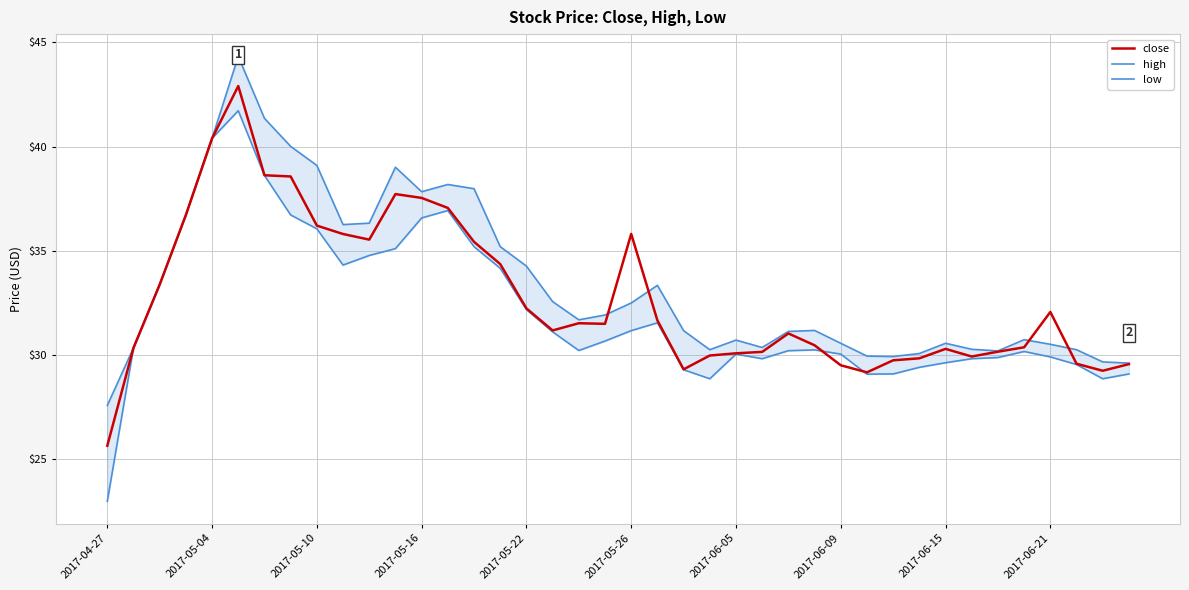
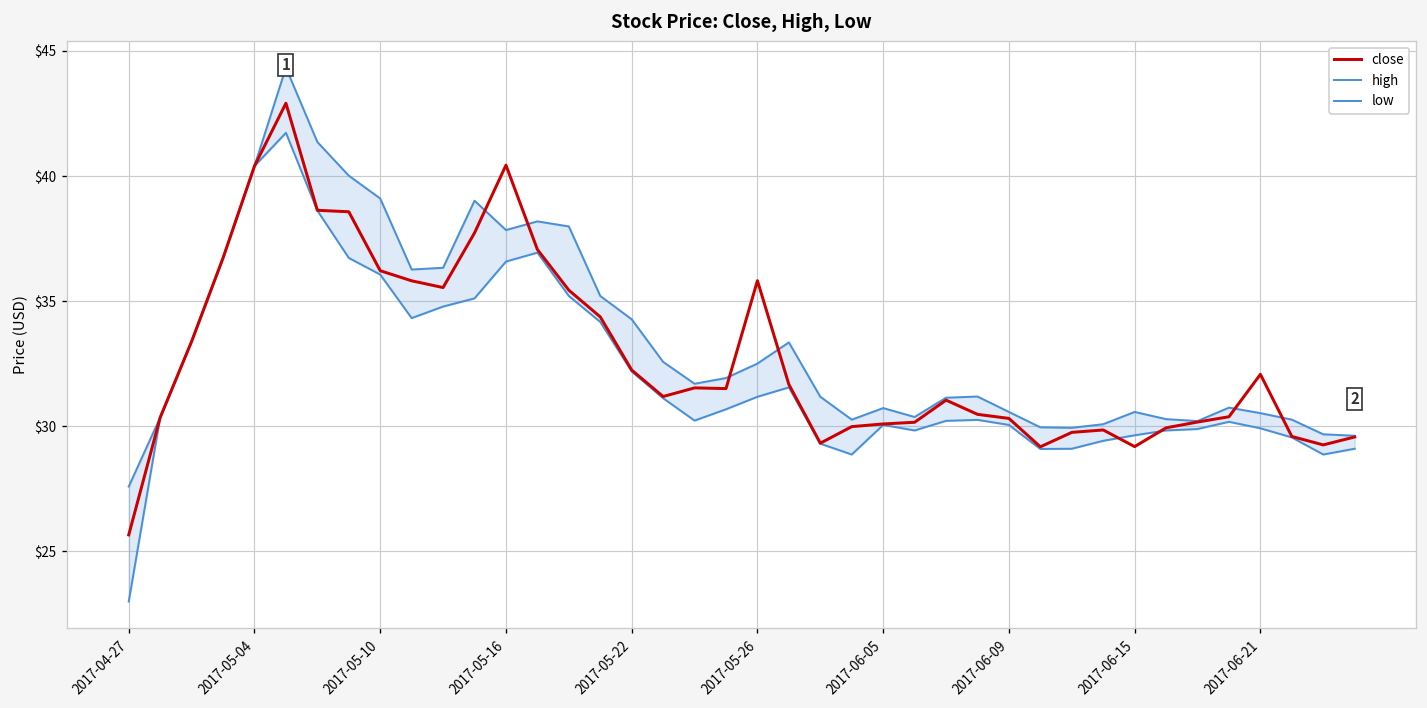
close, 2017-05-16: $37.5 -> $40.4
close, 2017-06-09: $29.5 -> $30.3
close, 2017-06-15: $30.3 -> $29.2
